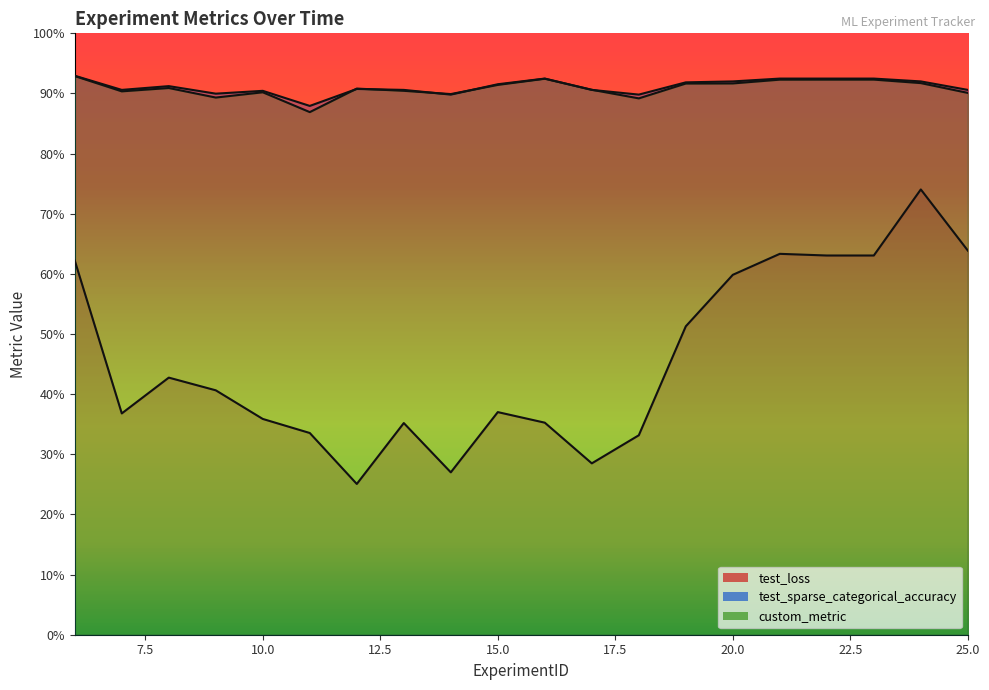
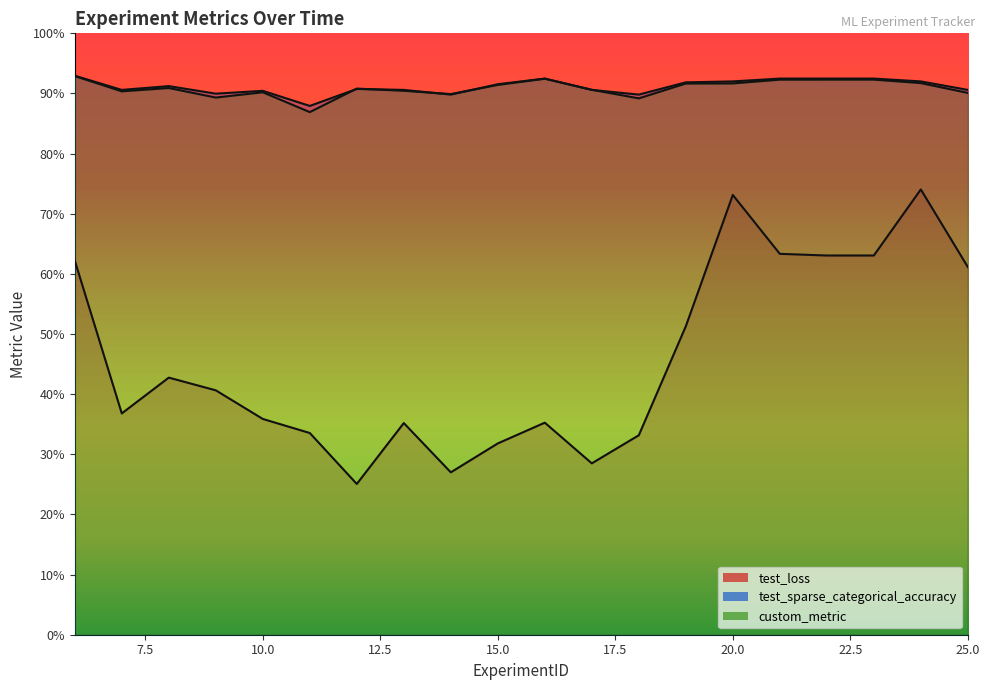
test_loss, 15.0: 37% -> 32%
test_loss, 20.0: 60% -> 73%
test_loss, 25.0: 64% -> 61%
